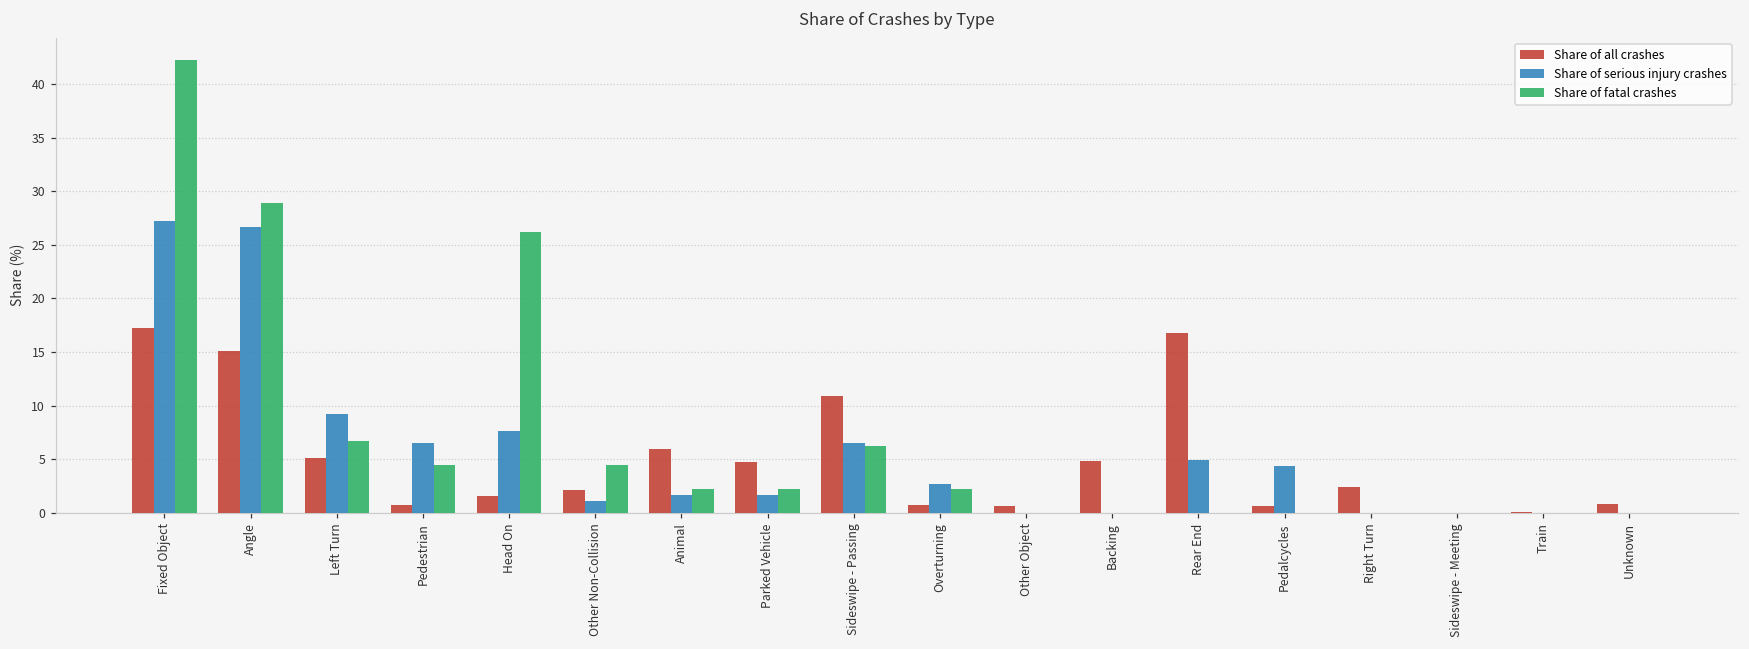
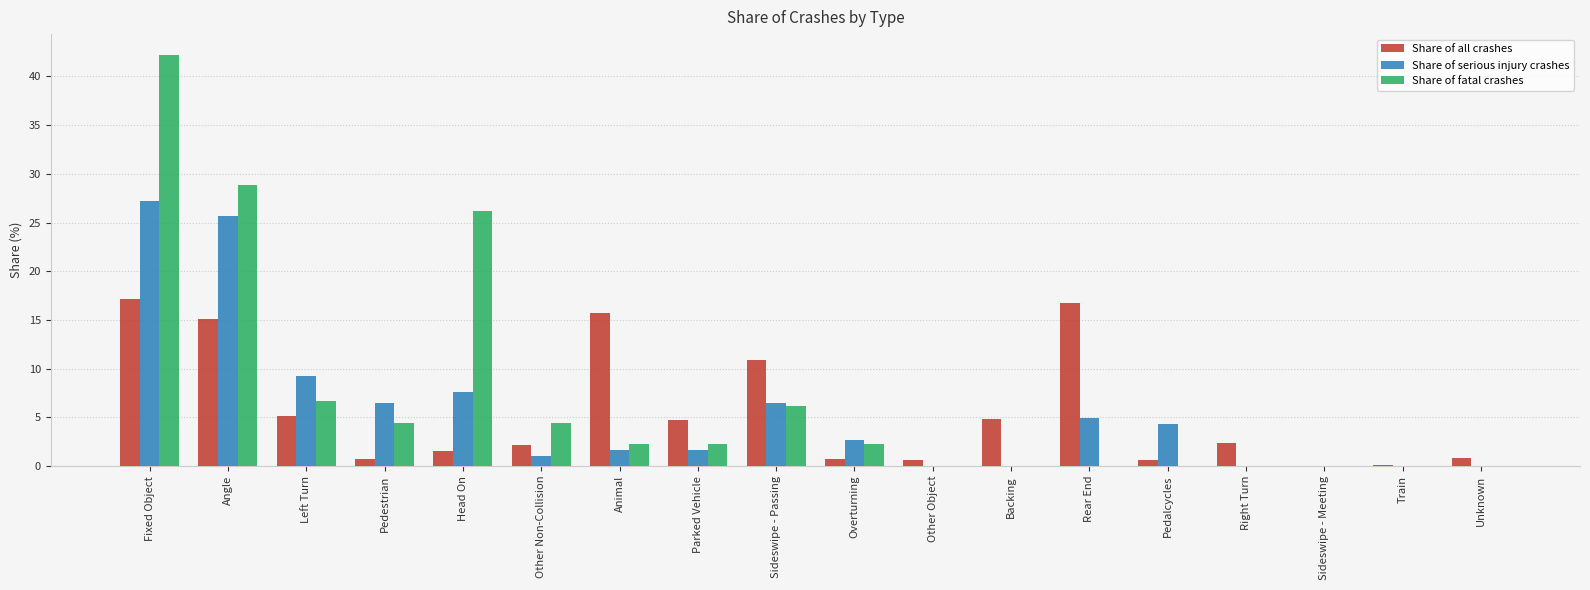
Share of serious injury crashes, Angle: 27 -> 26
Share of all crashes, Animal: 6 -> 16
